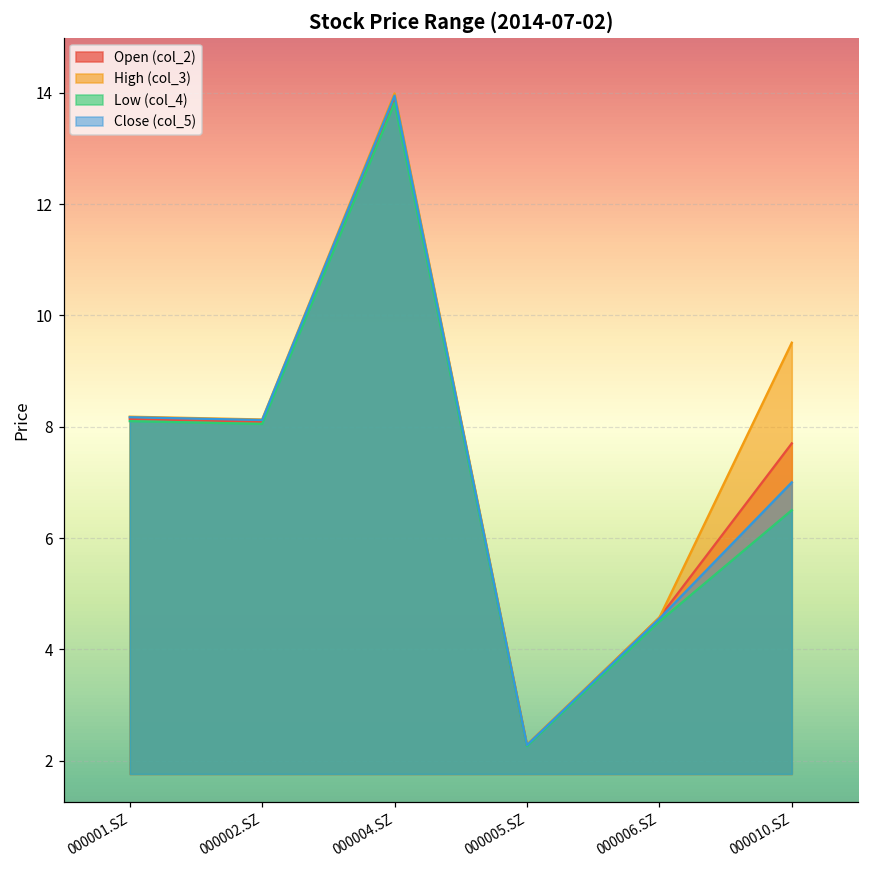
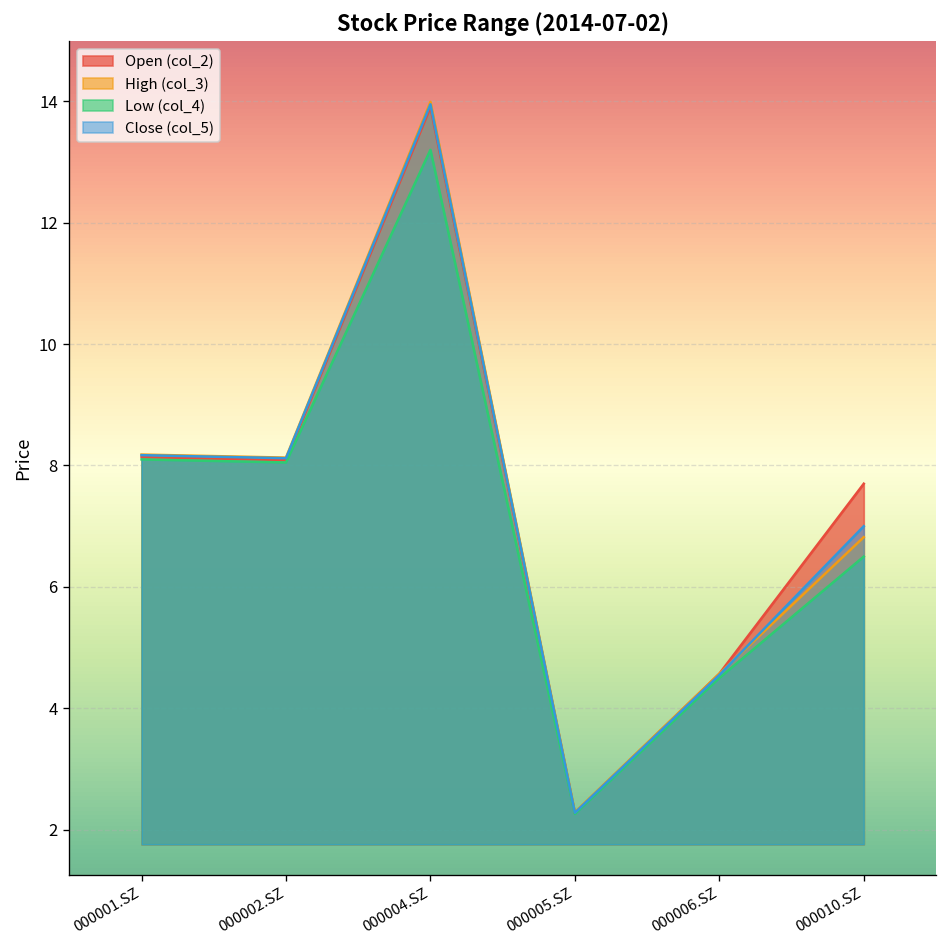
Low (col_4), 000004.SZ: 13.8 -> 13.2
High (col_3), 000010.SZ: 9.5 -> 6.8
